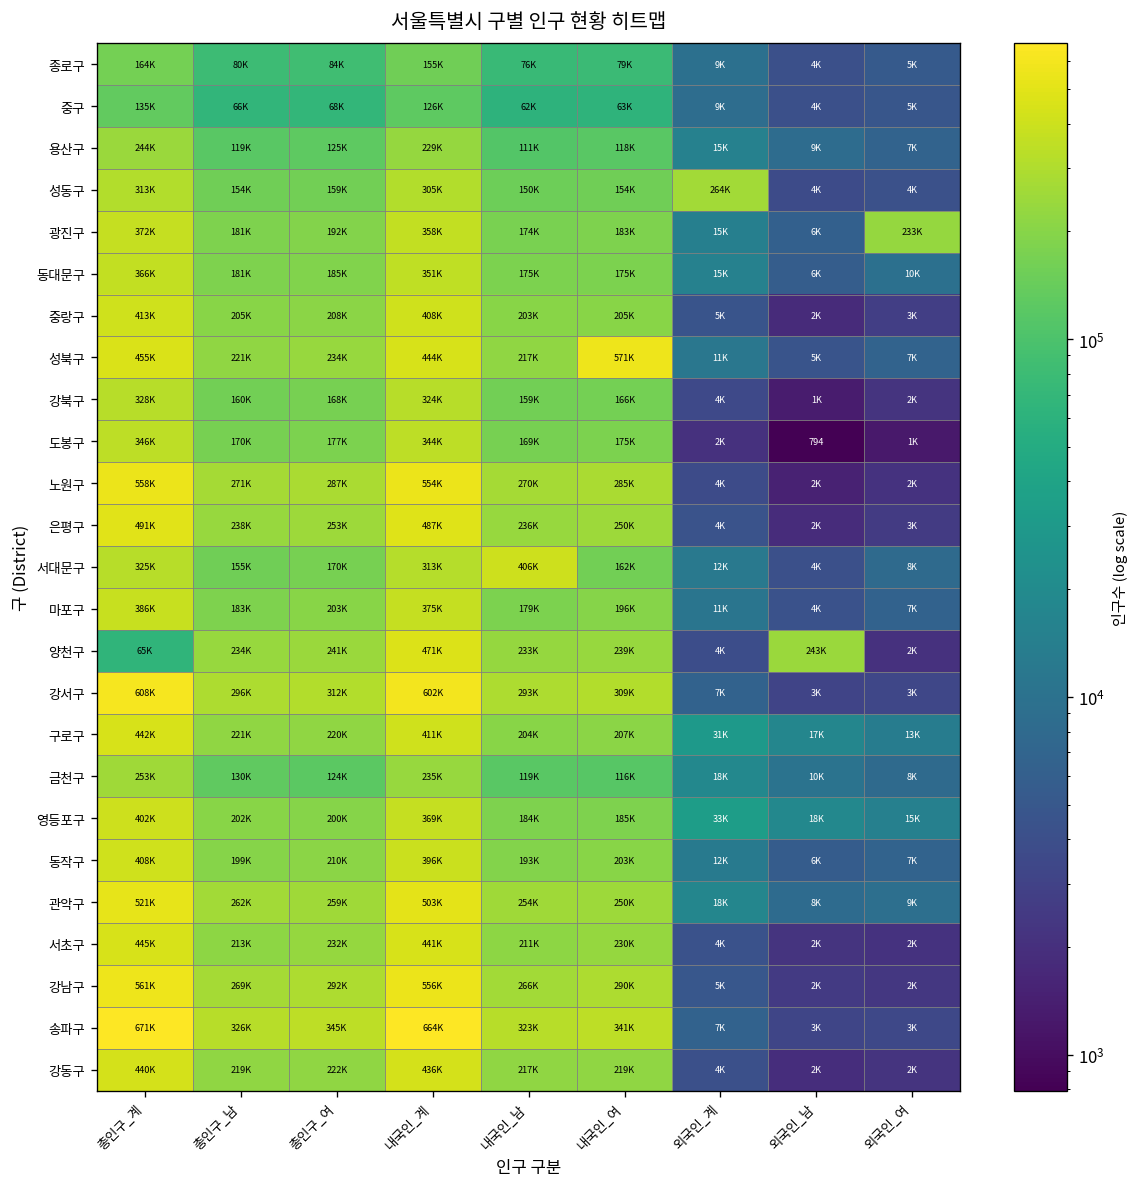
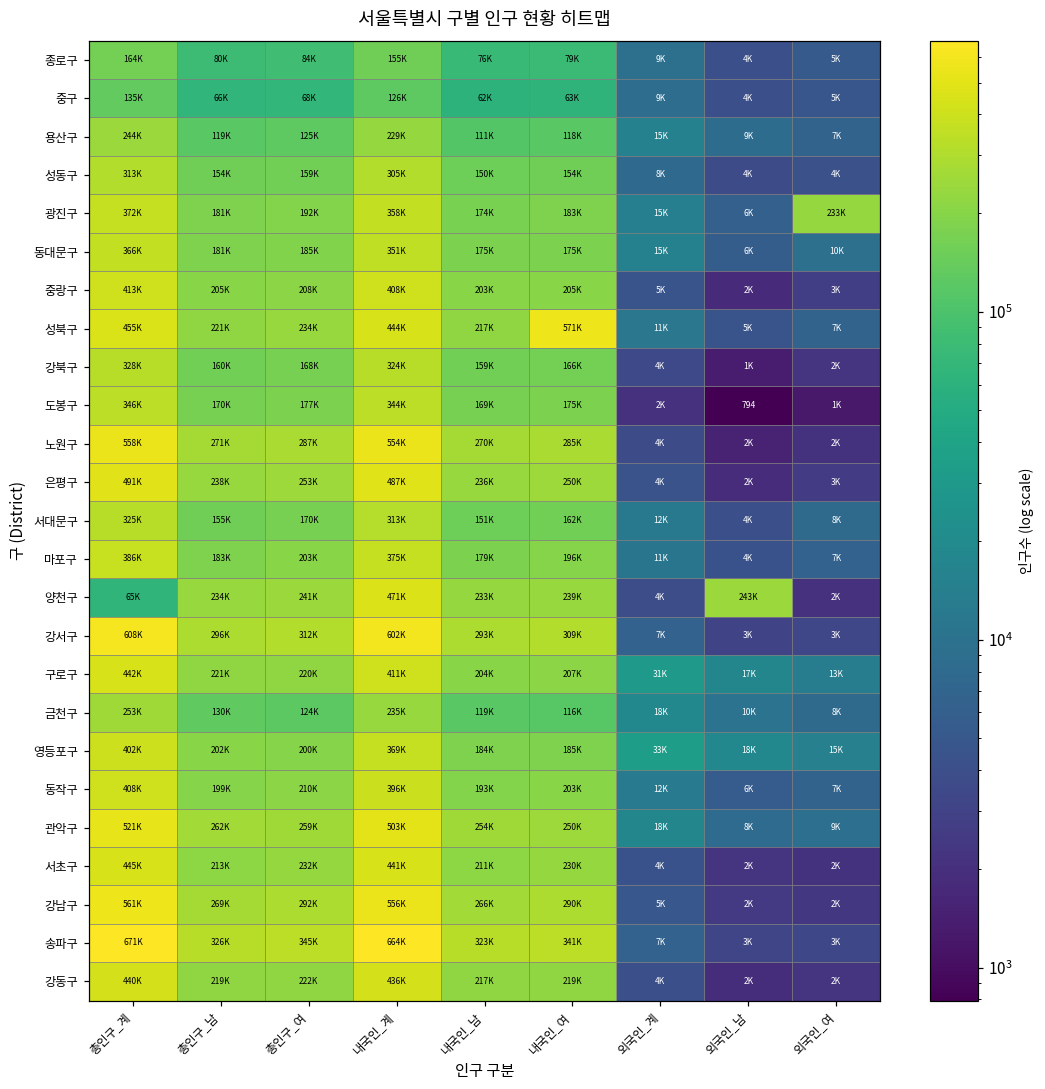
성동구, 외국인_계: 264K -> 8K
서대문구, 내국인_남: 406K -> 151K
